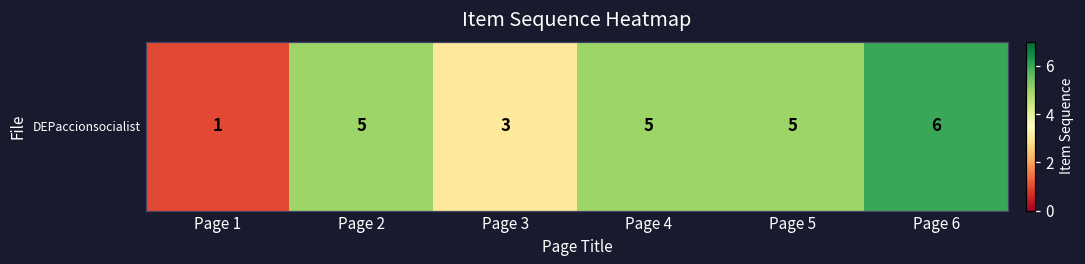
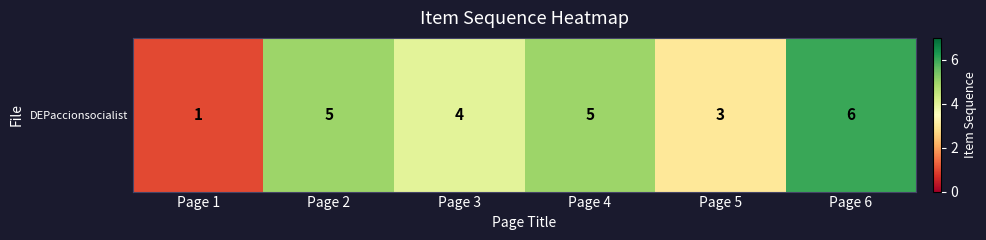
DEPaccionsocialist, Page 3: 3 -> 4
DEPaccionsocialist, Page 5: 5 -> 3
